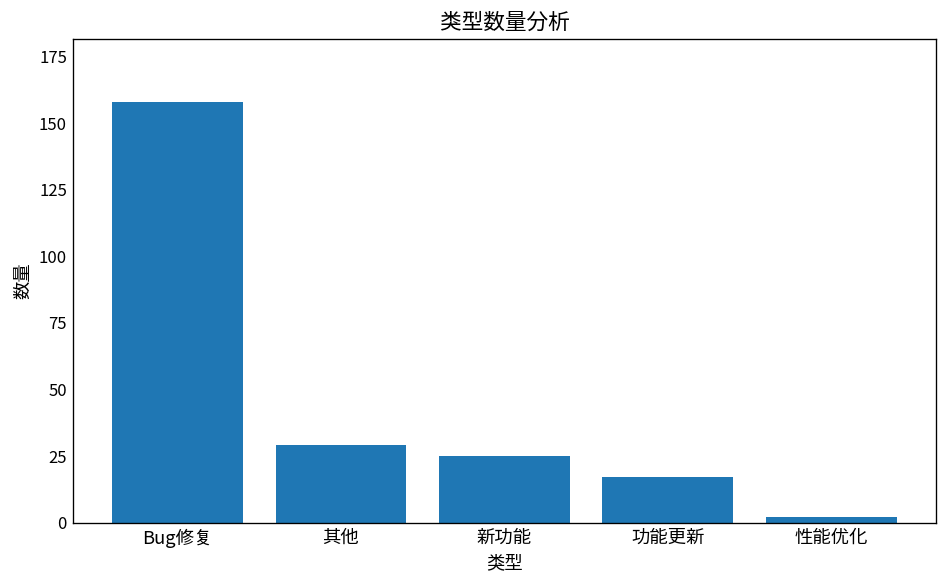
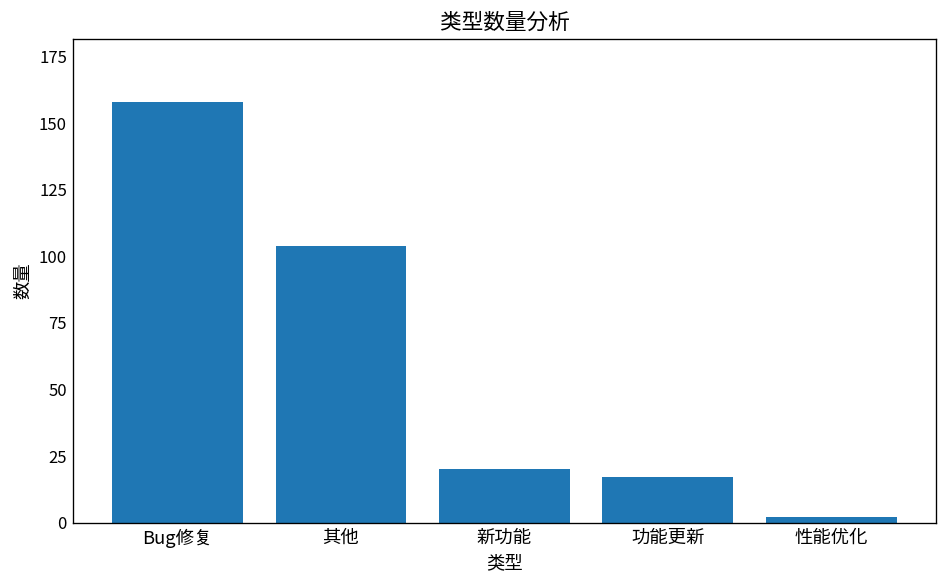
其他: 29 -> 104
新功能: 25 -> 20
